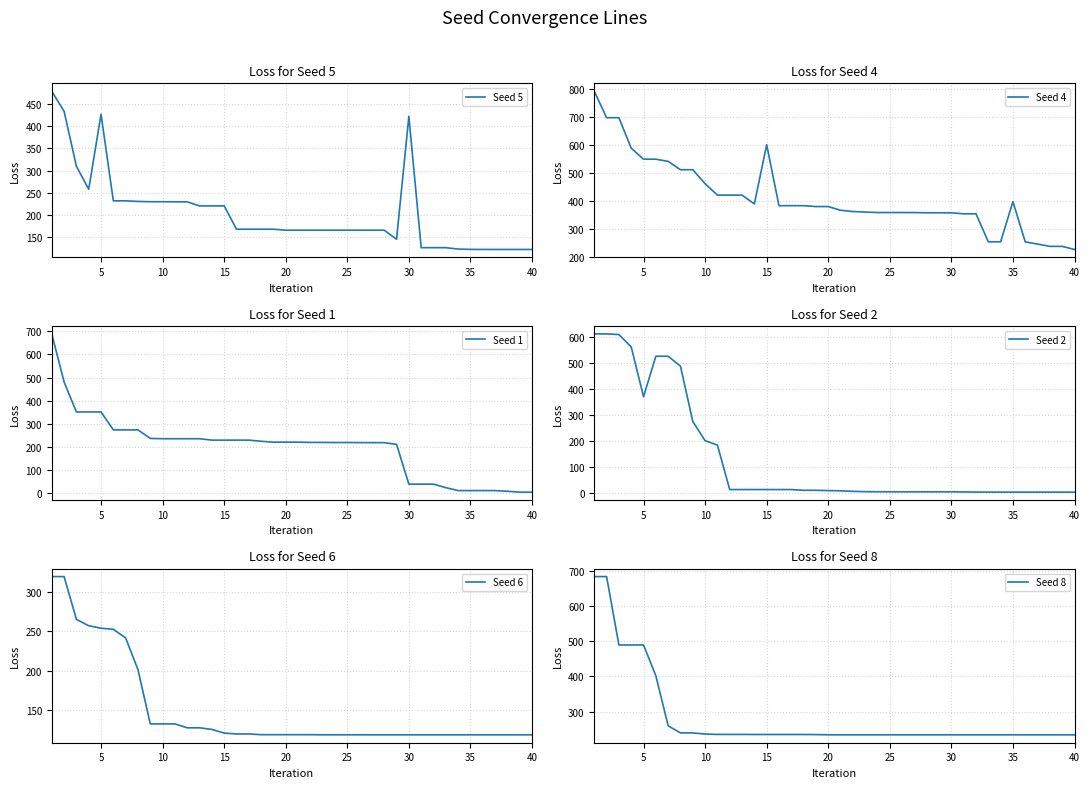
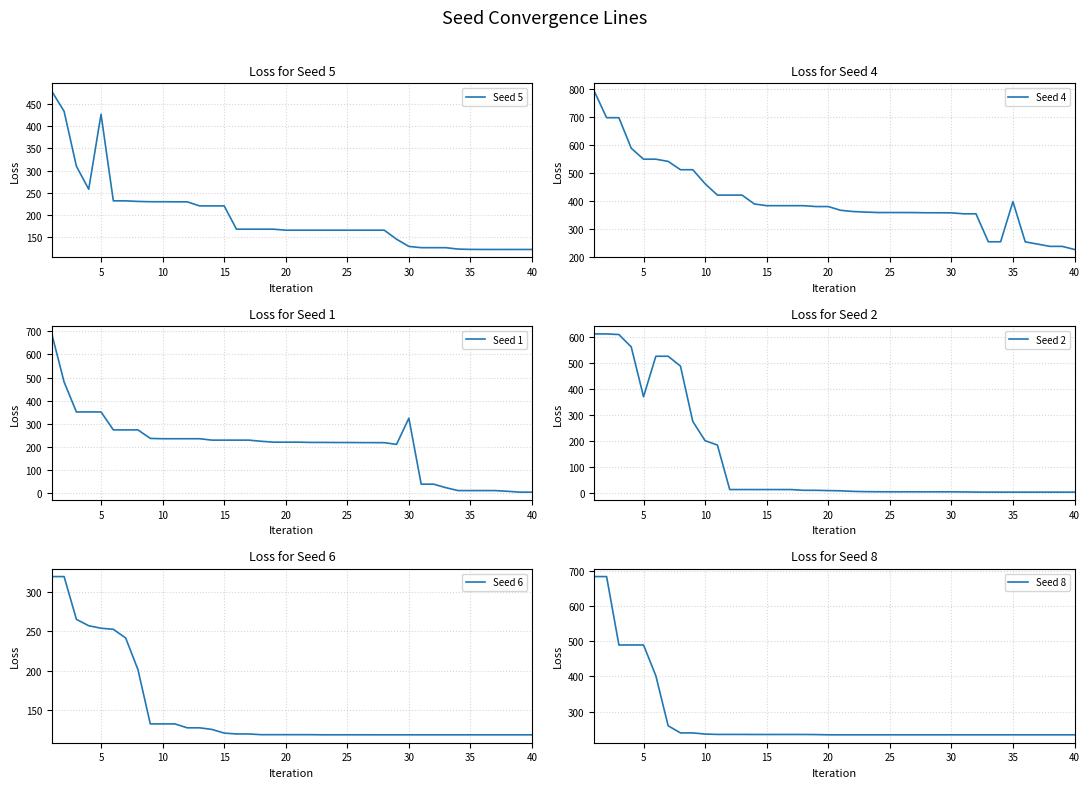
Loss for Seed 5, 30: 420 -> 130
Loss for Seed 4, 15: 600 -> 380
Loss for Seed 1, 30: 40 -> 320
